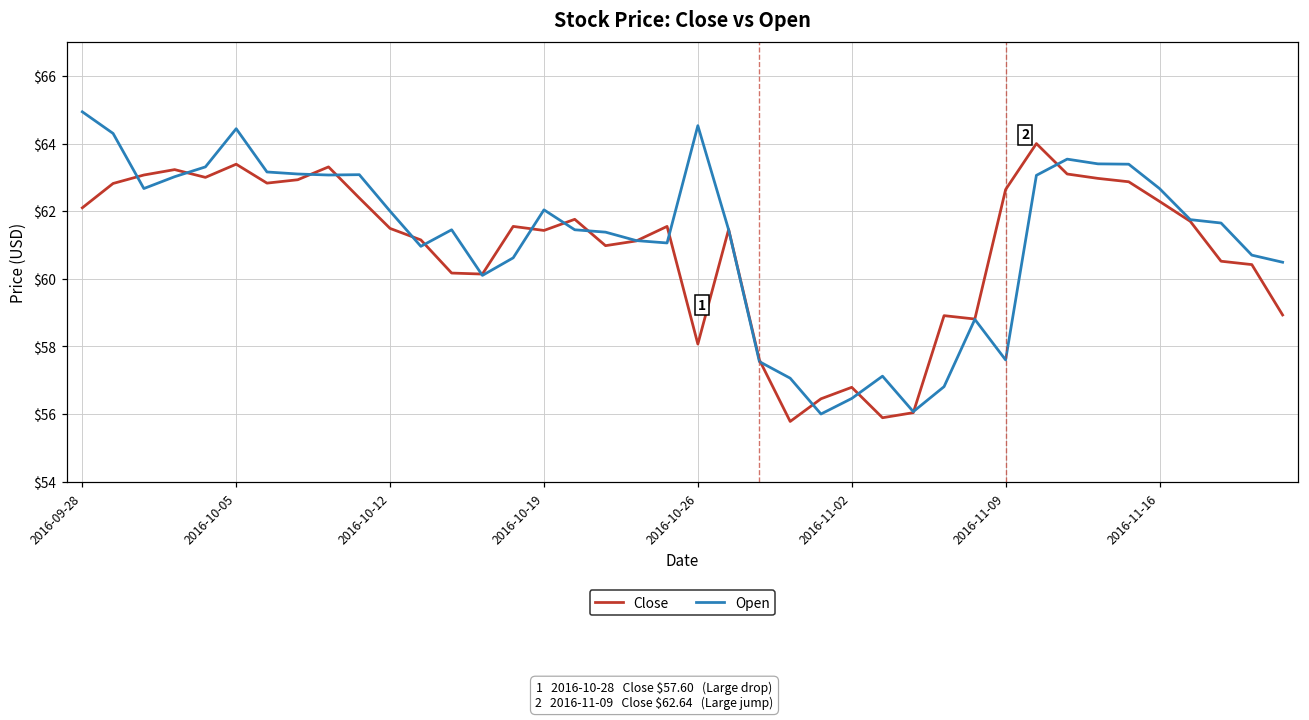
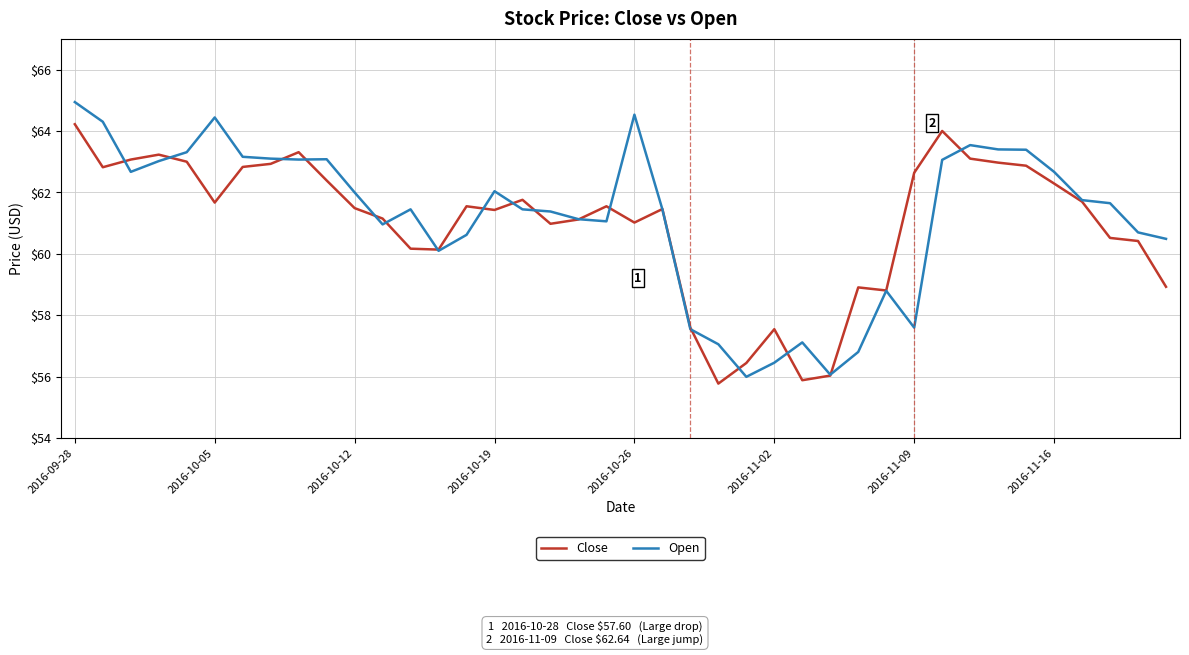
Close, 2016-09-28: $62.1 -> $64.2
Close, 2016-10-05: $63.4 -> $61.7
Close, 2016-10-26: $58.1 -> $61.0
Close, 2016-11-02: $56.8 -> $57.6
